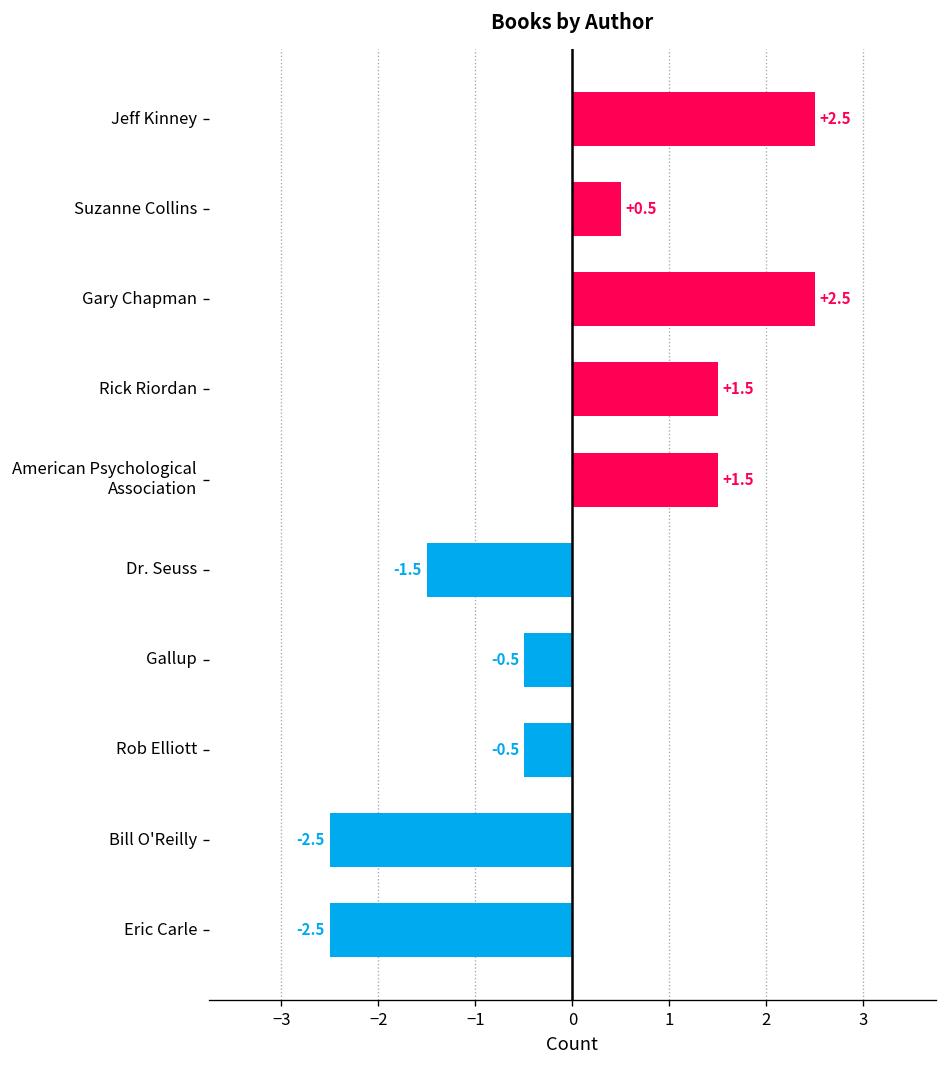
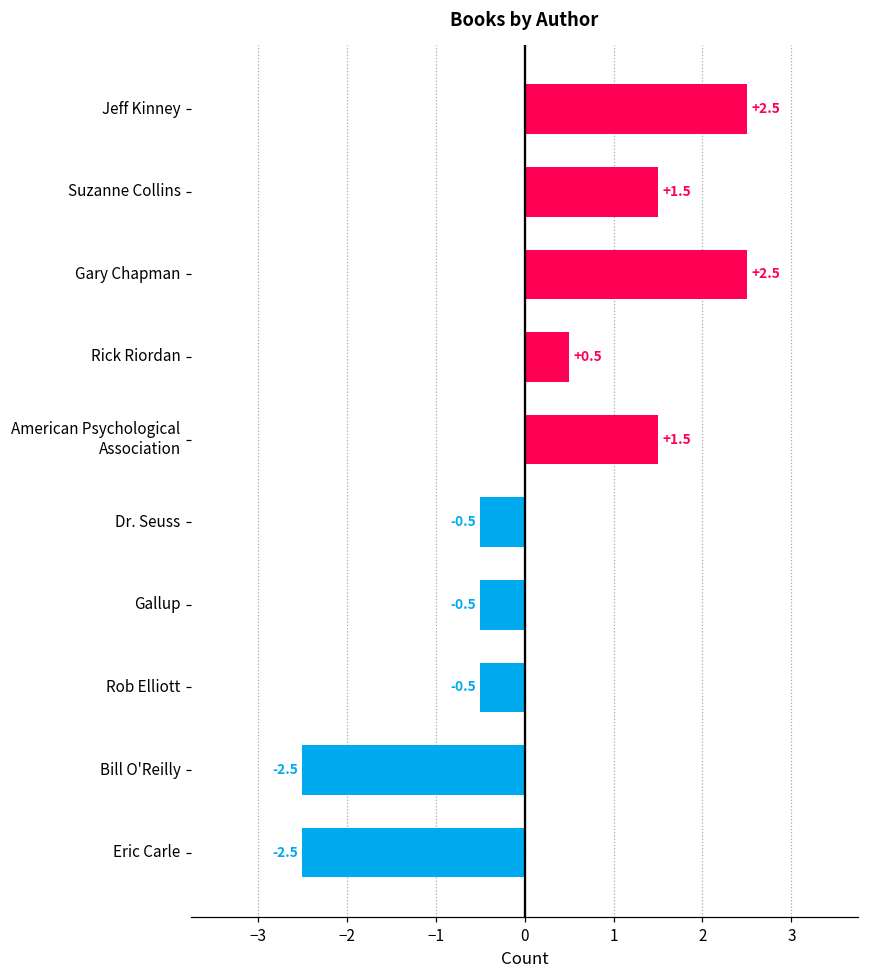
Suzanne Collins: +0.5 -> +1.5
Rick Riordan: +1.5 -> +0.5
Dr. Seuss: -1.5 -> -0.5
